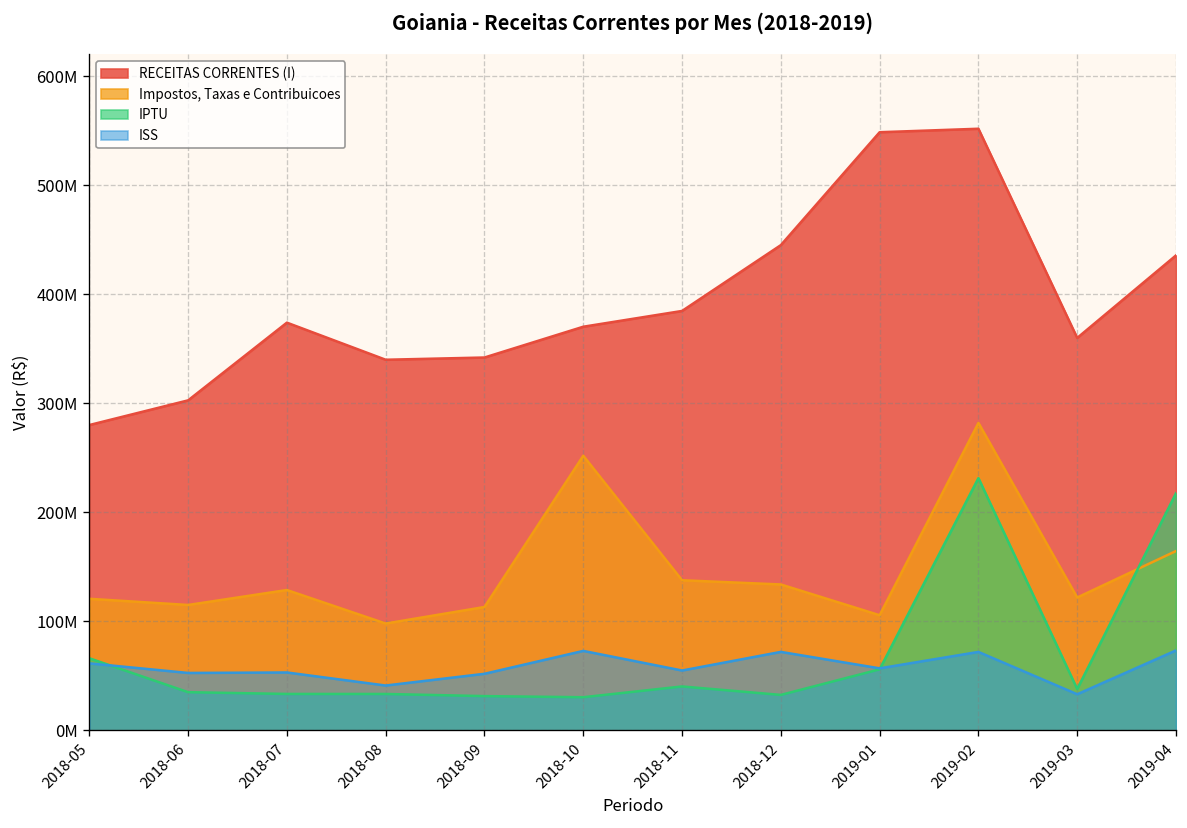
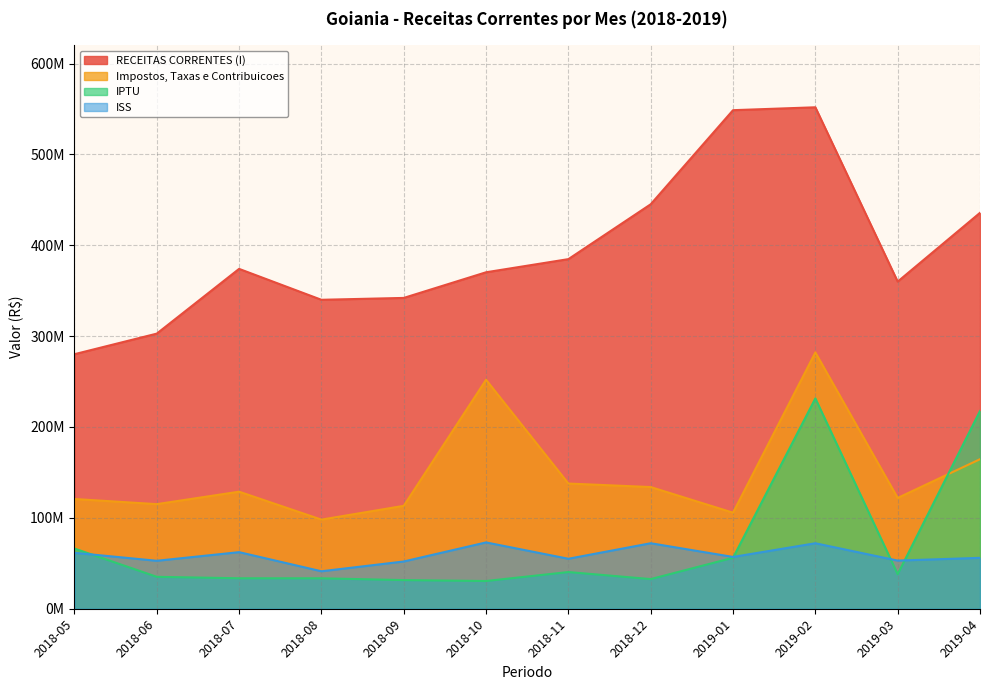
ISS, 2018-07: 50000000 -> 60000000
ISS, 2019-03: 30000000 -> 50000000
ISS, 2019-04: 70000000 -> 60000000
